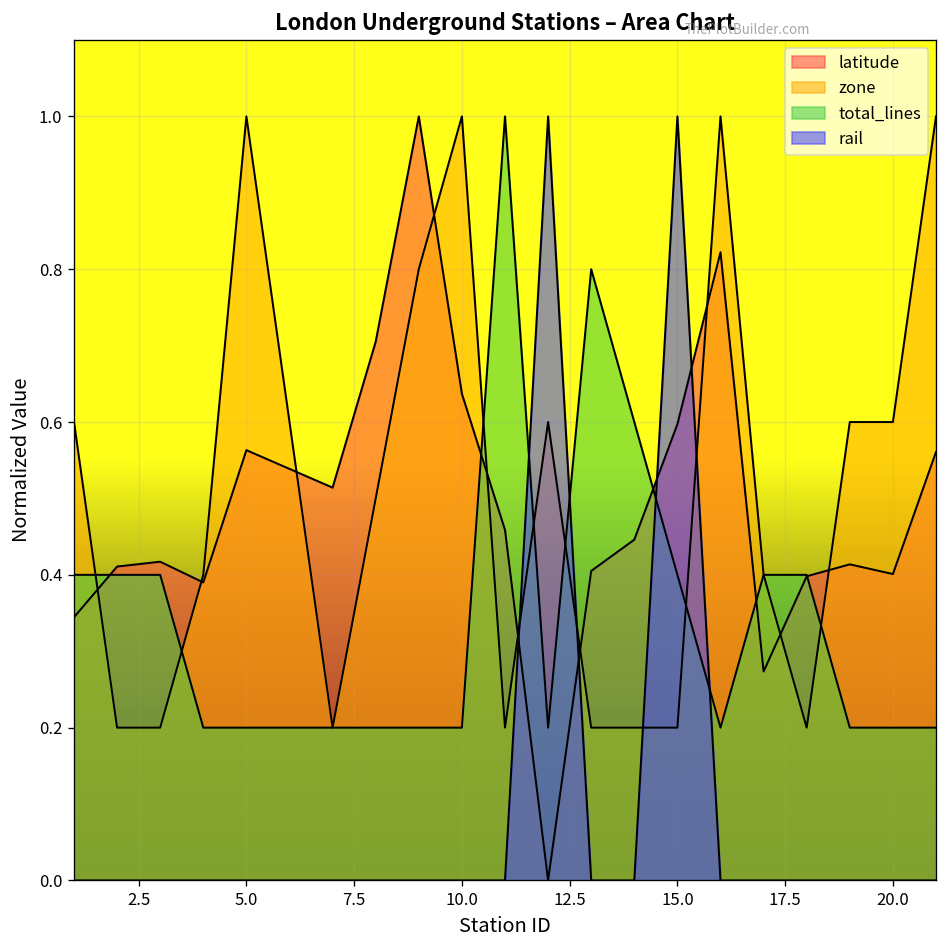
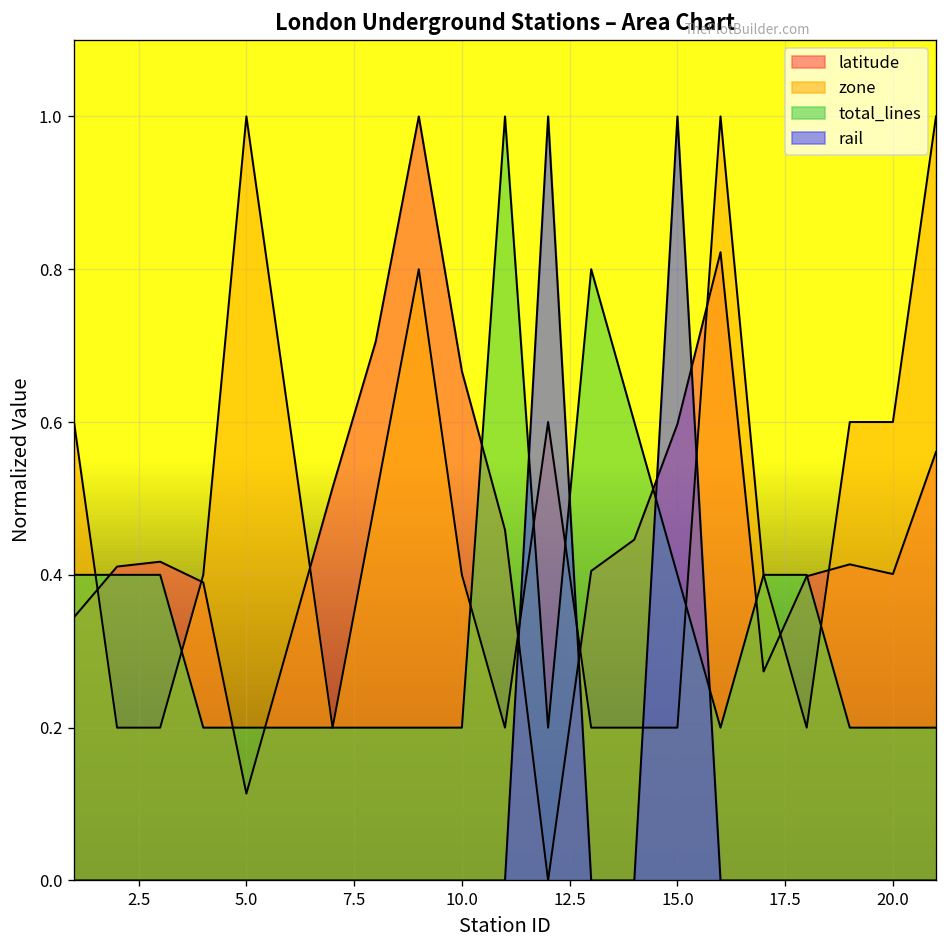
latitude, 5.0: 0.56 -> 0.11
latitude, 10.0: 0.64 -> 0.67
zone, 10.0: 1.00 -> 0.40
